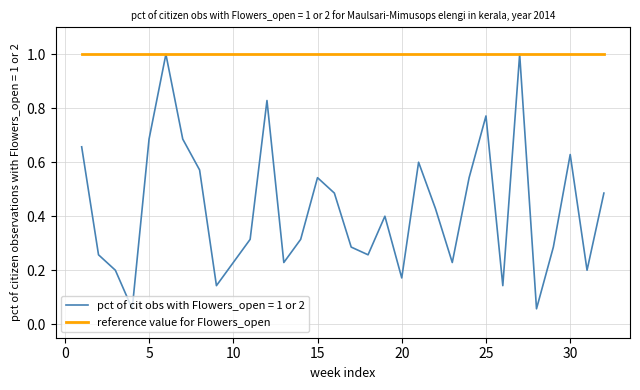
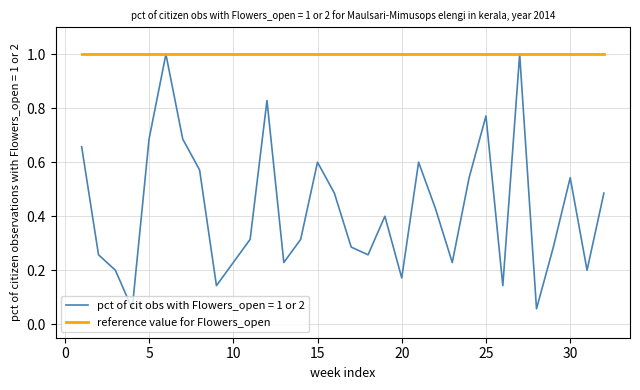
pct of cit obs with Flowers_open = 1 or 2, 15: 0.54 -> 0.60
pct of cit obs with Flowers_open = 1 or 2, 30: 0.63 -> 0.54
